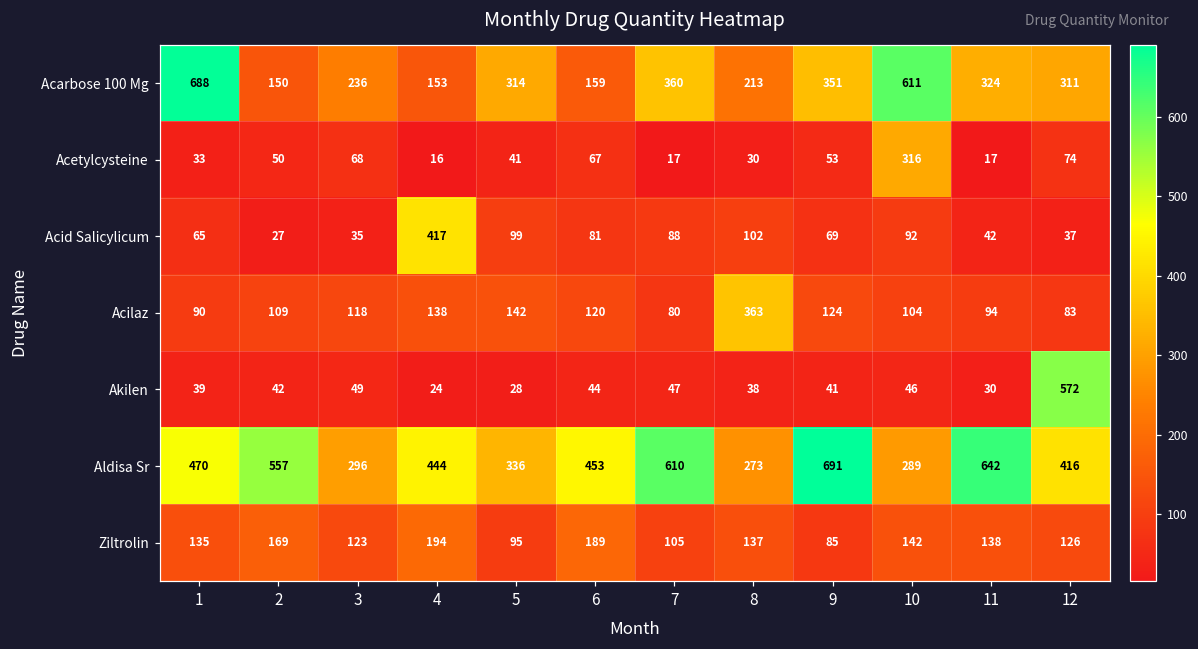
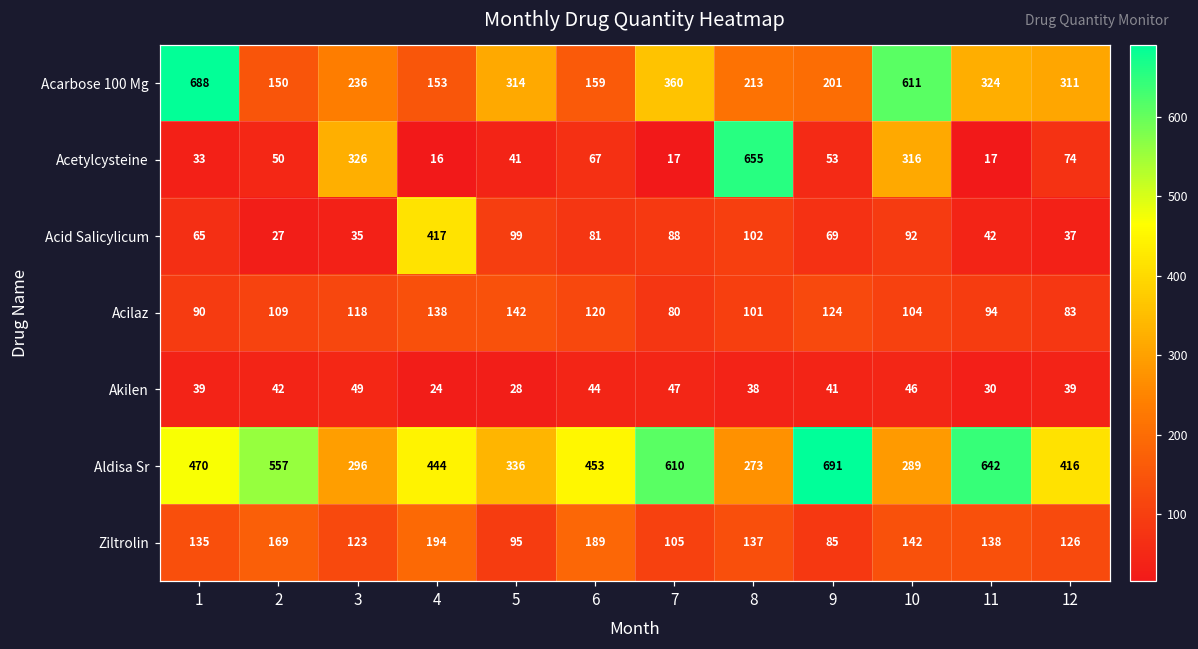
Acarbose 100 Mg, 9: 351 -> 201
Acetylcysteine, 3: 68 -> 326
Acetylcysteine, 8: 30 -> 655
Acilaz, 8: 363 -> 101
Akilen, 12: 572 -> 39
